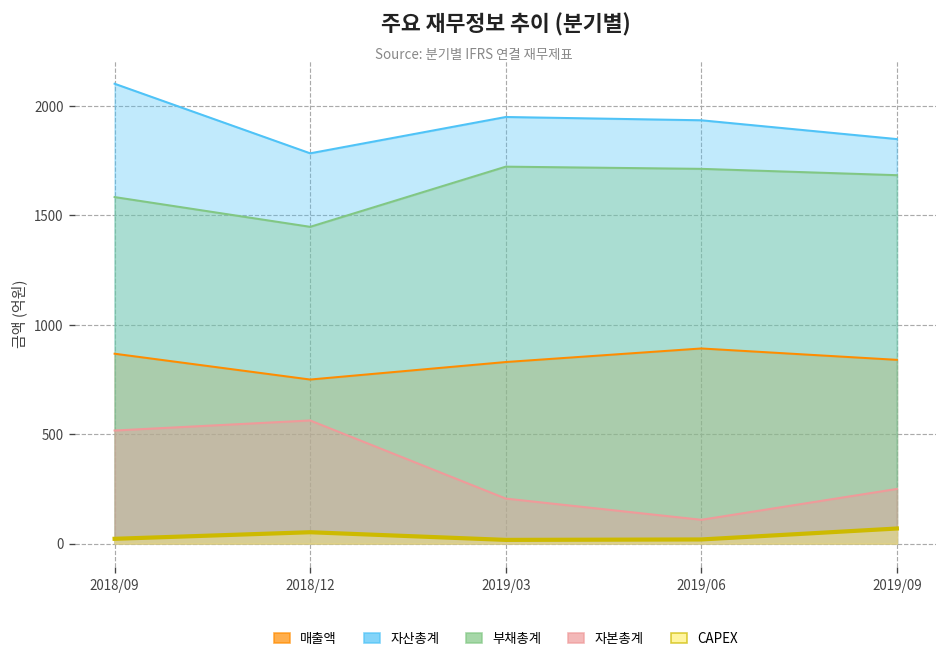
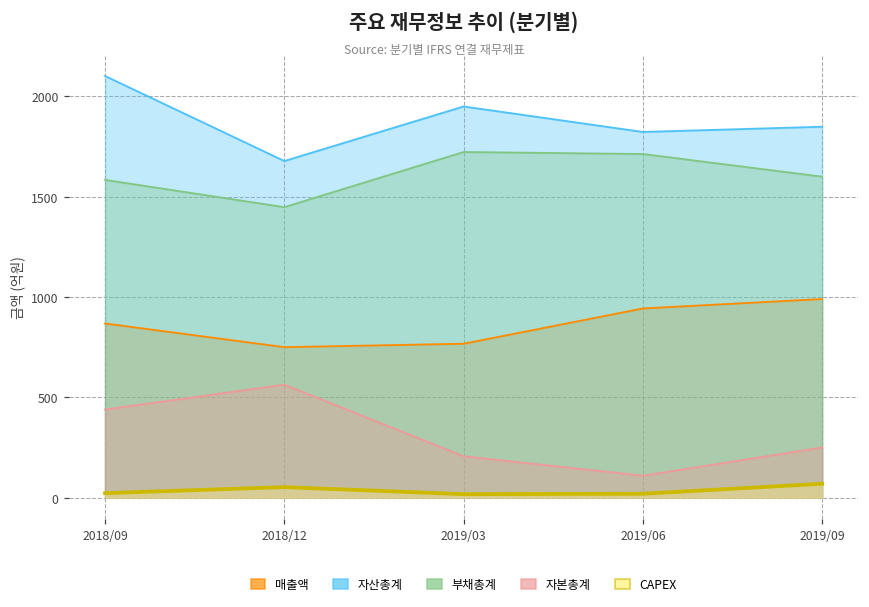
자본총계, 2018/09: 520 -> 440
자산총계, 2018/12: 1780 -> 1680
매출액, 2019/03: 830 -> 770
매출액, 2019/06: 890 -> 940
자산총계, 2019/06: 1940 -> 1820
매출액, 2019/09: 840 -> 990
부채총계, 2019/09: 1680 -> 1600
